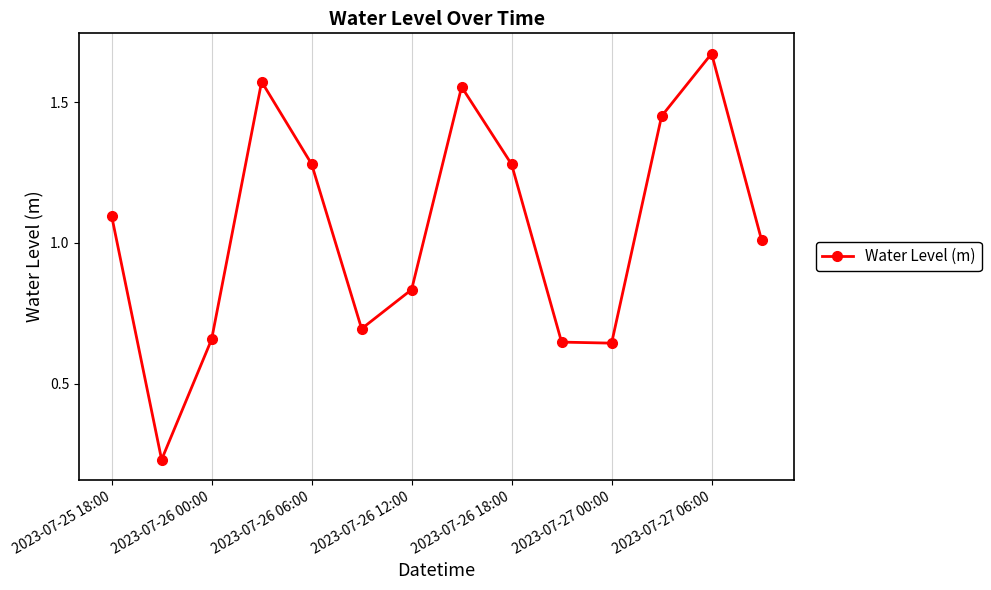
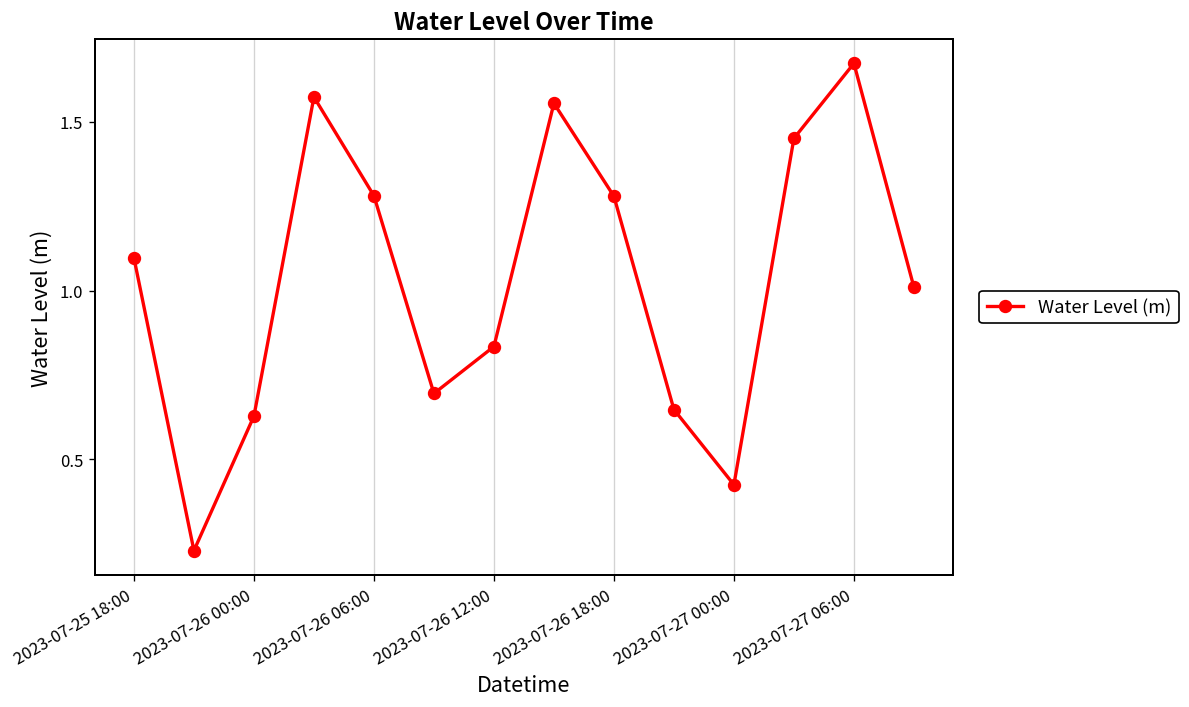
2023-07-26 00:00: 0.66 -> 0.63
2023-07-27 00:00: 0.64 -> 0.42
